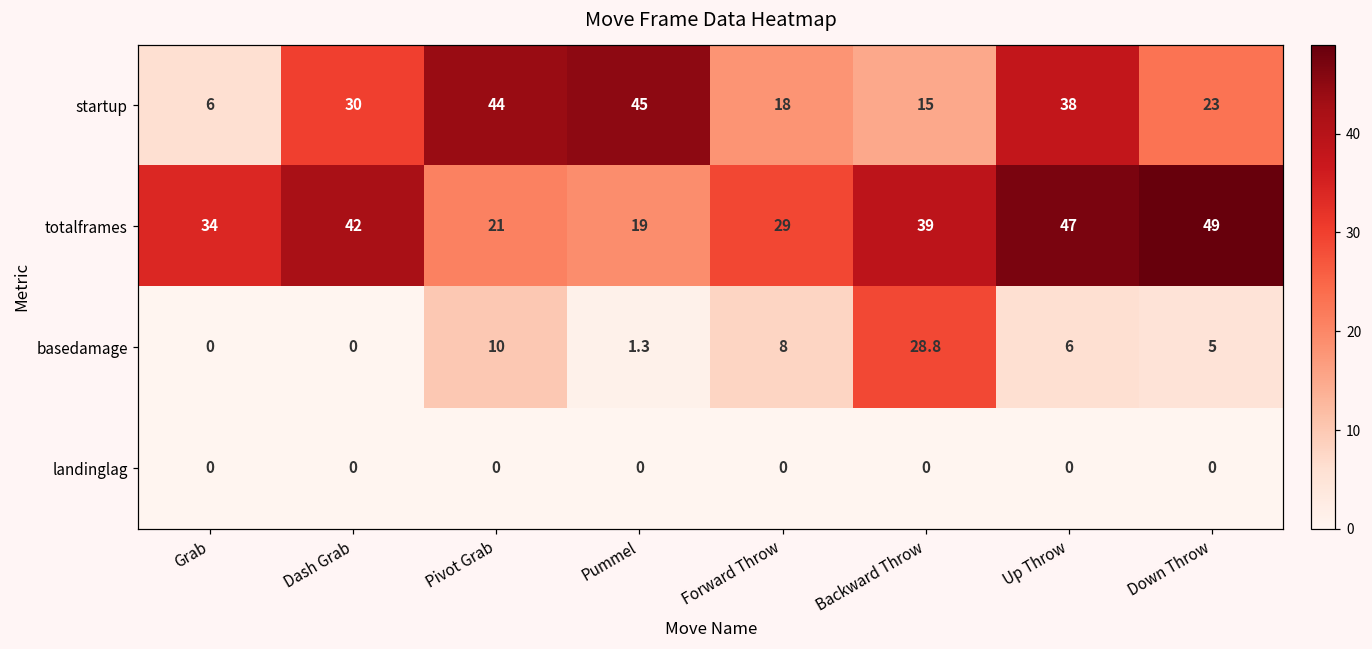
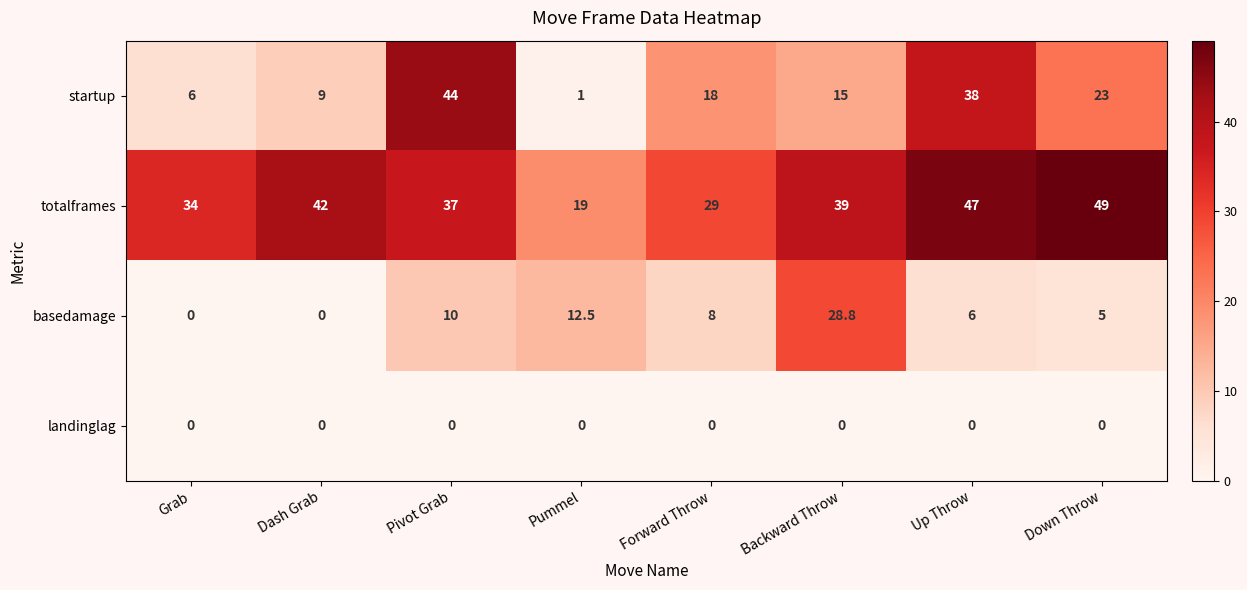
startup, Dash Grab: 30 -> 9
startup, Pummel: 45 -> 1
totalframes, Pivot Grab: 21 -> 37
basedamage, Pummel: 1.3 -> 12.5
